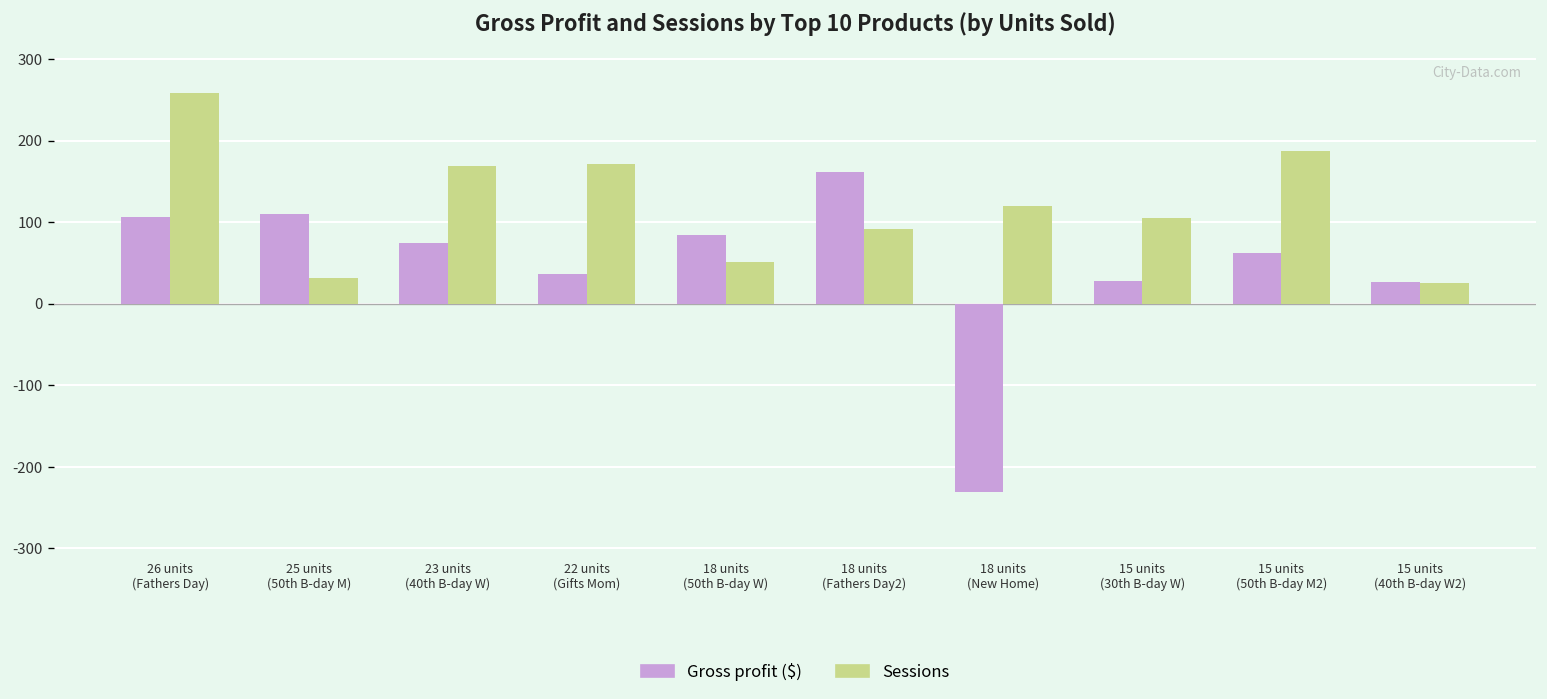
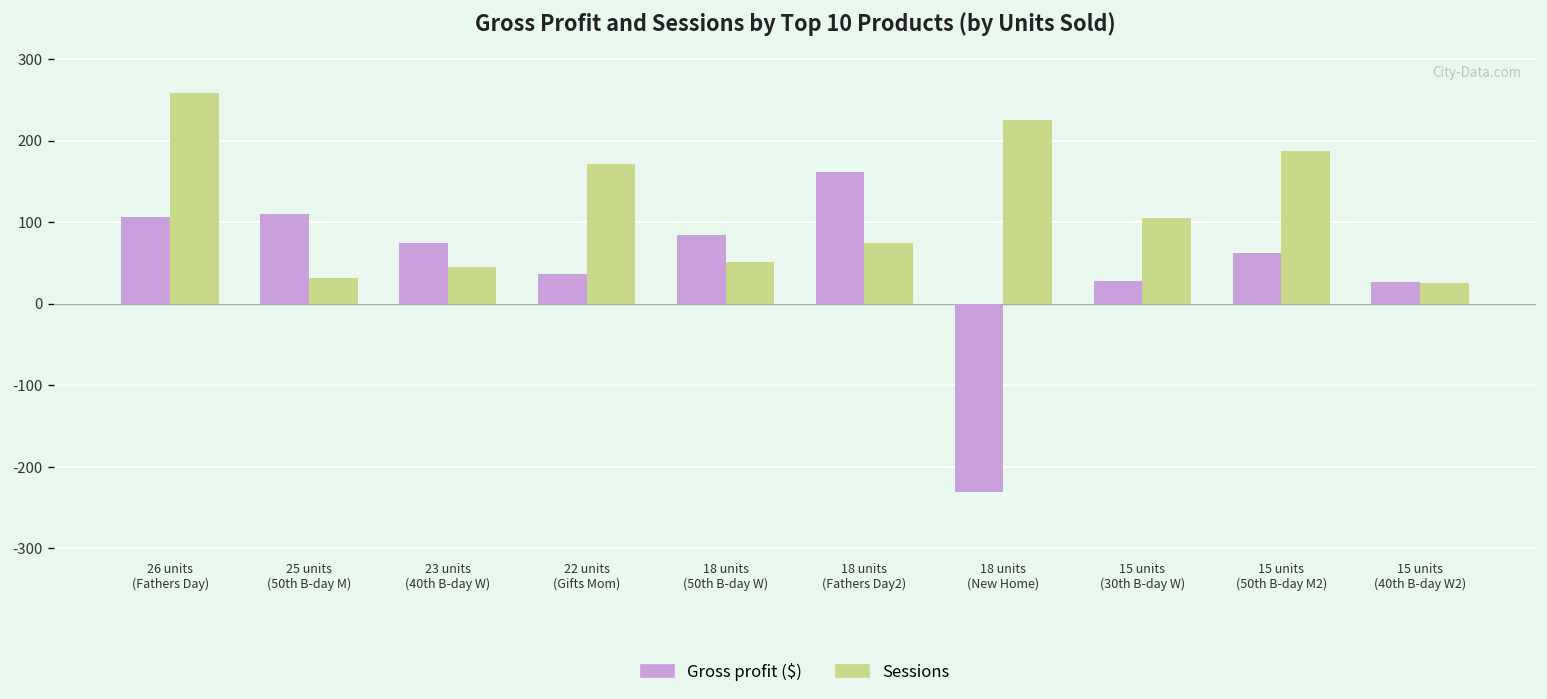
Sessions, 23 units (40th B-day W): 170 -> 50
Sessions, 18 units (Fathers Day2): 90 -> 80
Sessions, 18 units (New Home): 120 -> 230
